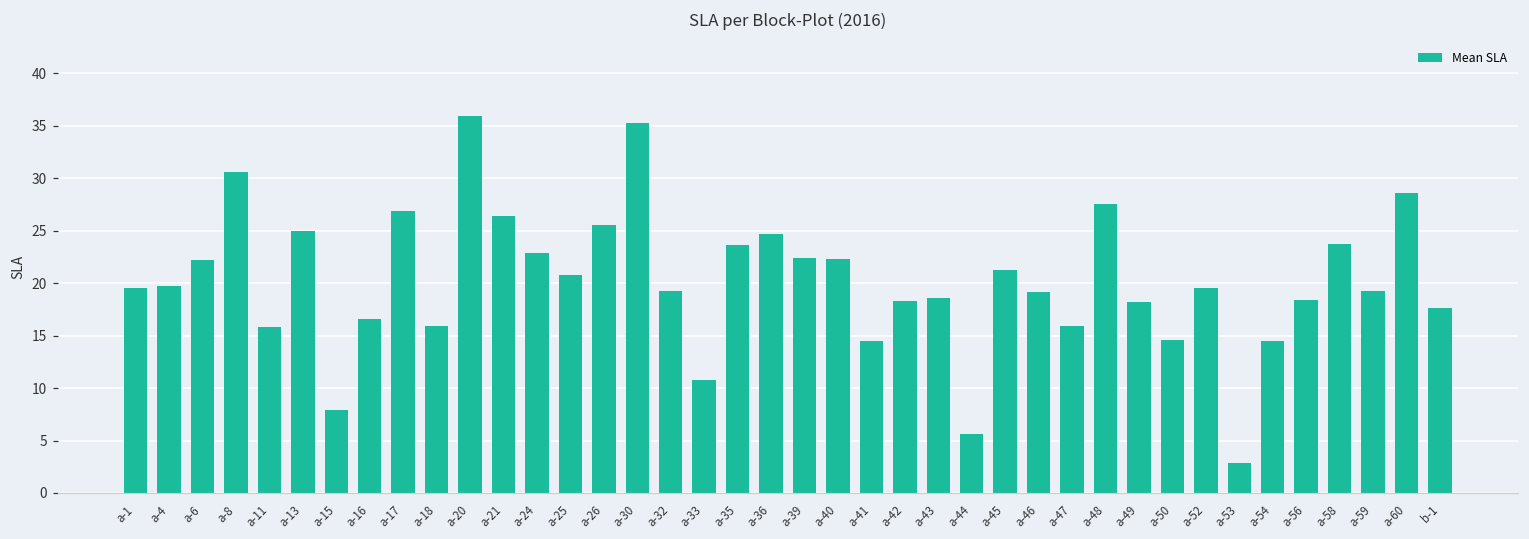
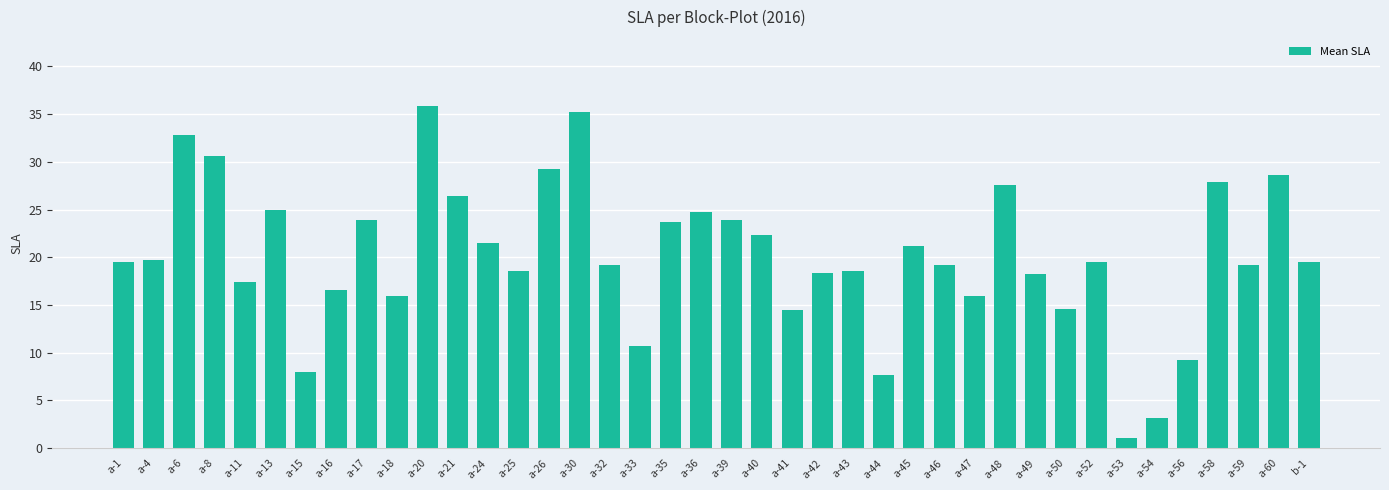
a-6: 22 -> 33
a-11: 16 -> 17
a-17: 27 -> 24
a-24: 23 -> 22
a-25: 21 -> 19
a-26: 26 -> 29
a-39: 22 -> 24
a-44: 6 -> 8
a-53: 3 -> 1
a-54: 14 -> 3
a-56: 18 -> 9
a-58: 24 -> 28
b-1: 18 -> 20
